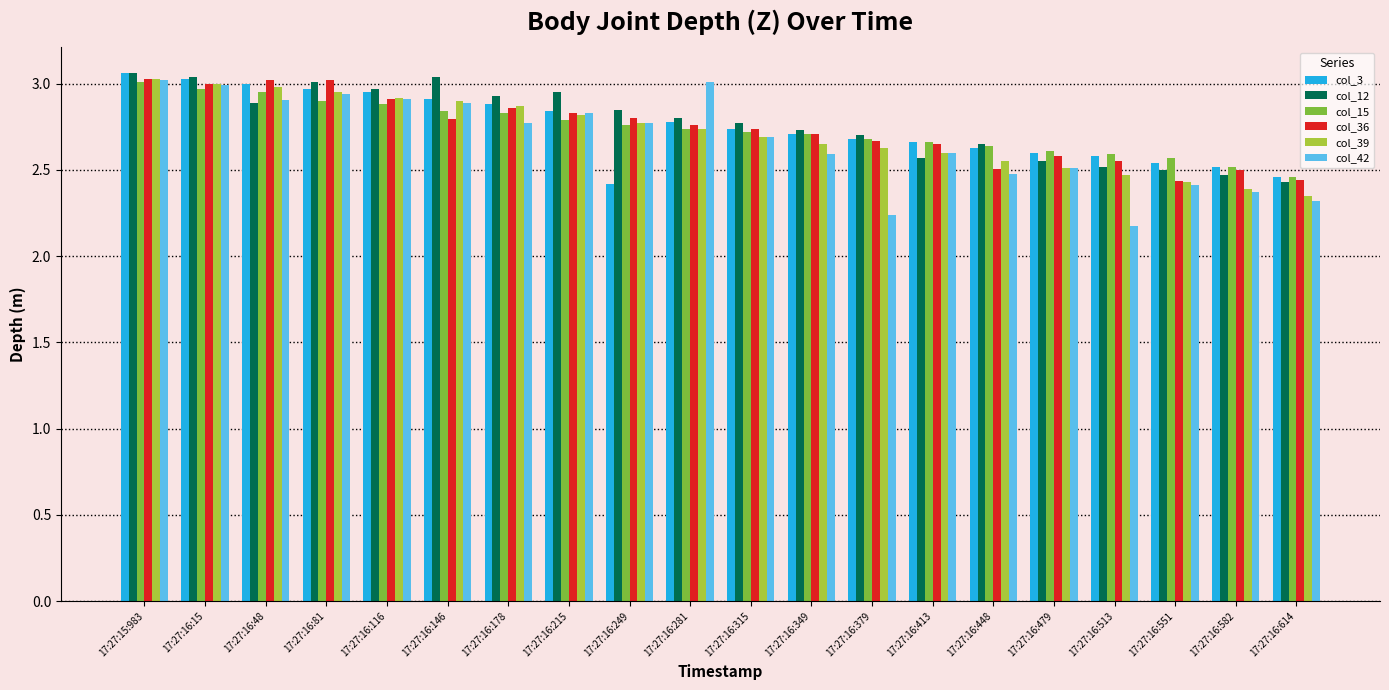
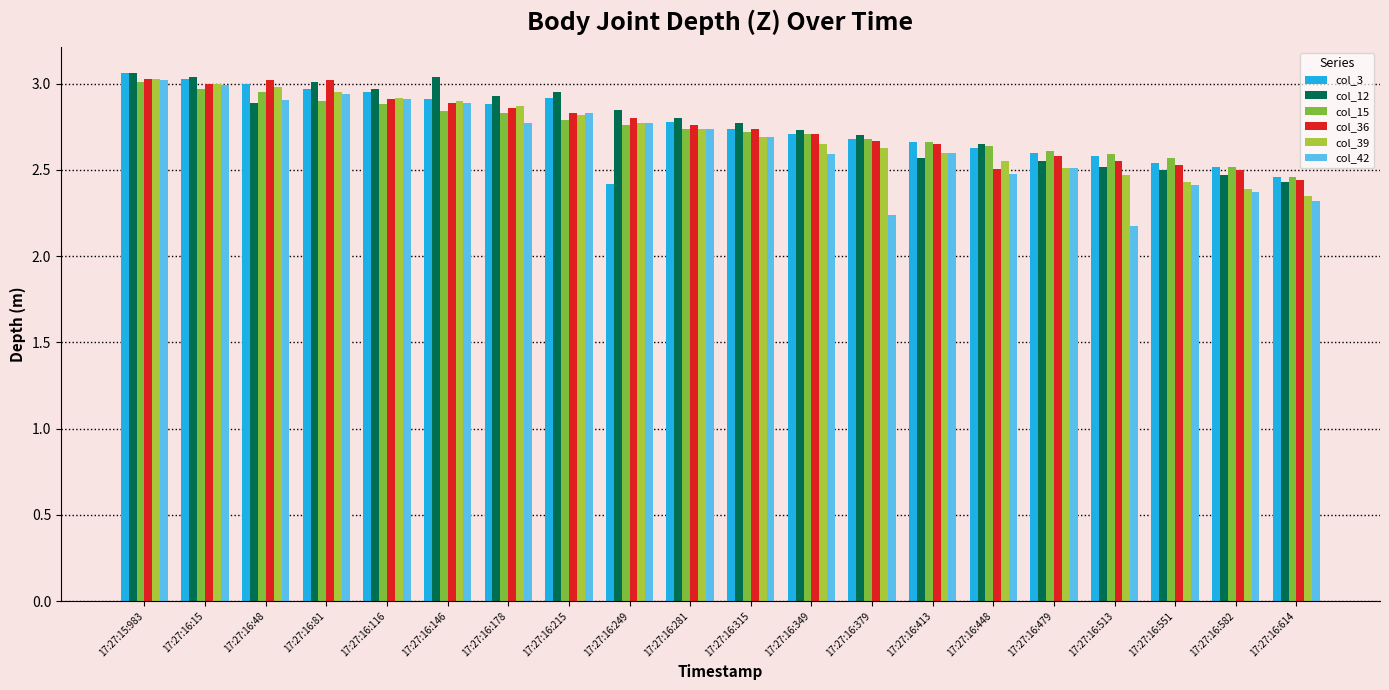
col_36, 17:27:16:146: 2.79 -> 2.89
col_3, 17:27:16:215: 2.84 -> 2.92
col_42, 17:27:16:281: 3.01 -> 2.74
col_36, 17:27:16:551: 2.44 -> 2.53
